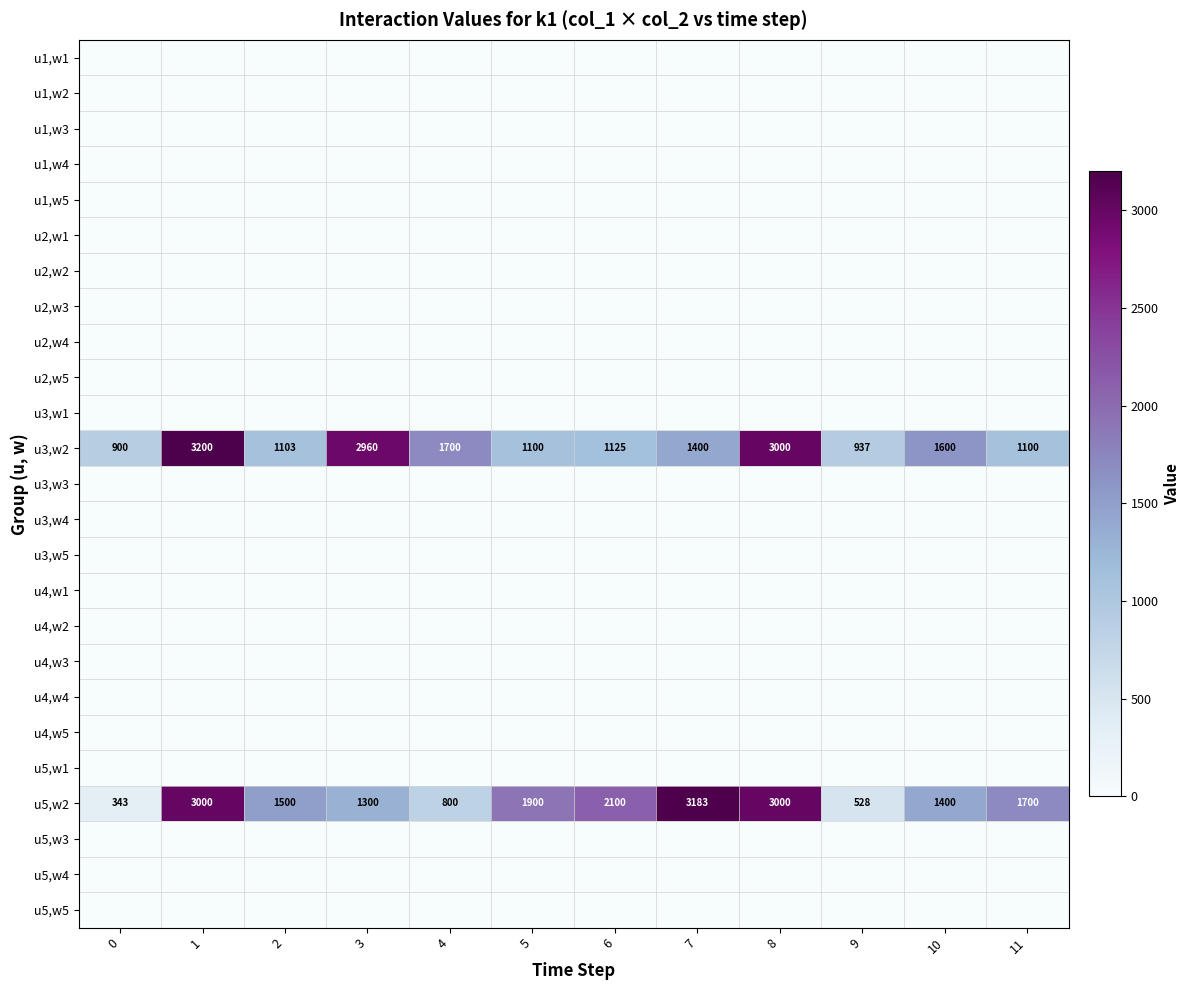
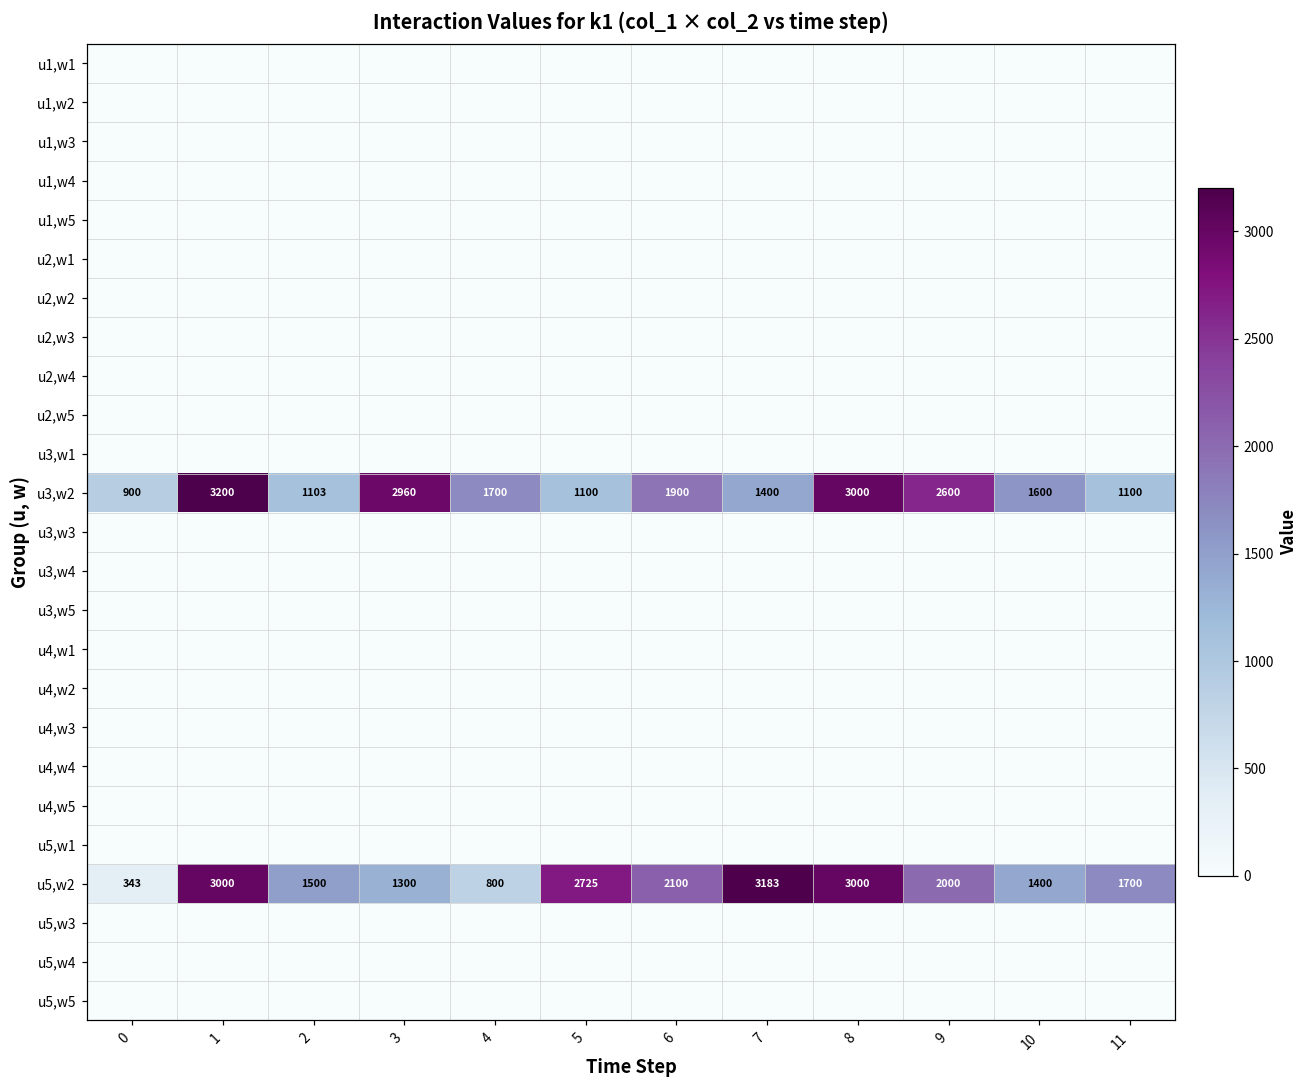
u3,w2, 6: 1125 -> 1900
u3,w2, 9: 937 -> 2600
u5,w2, 5: 1900 -> 2725
u5,w2, 9: 528 -> 2000
